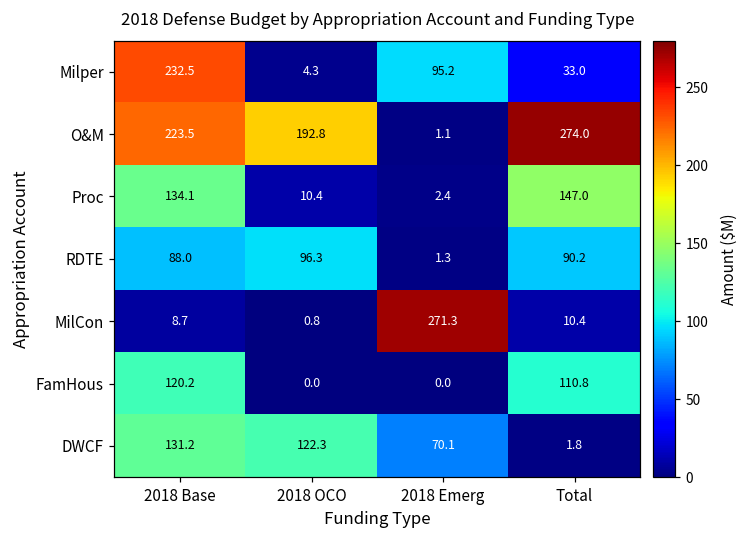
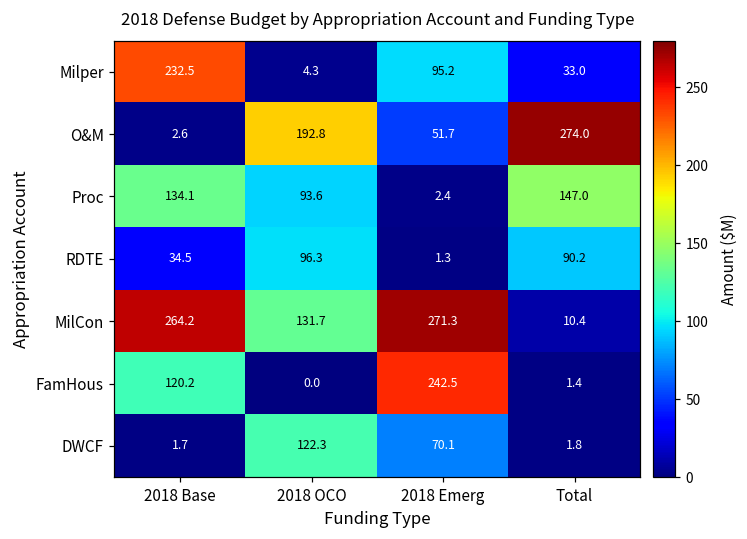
O&M, 2018 Base: 223.5 -> 2.6
O&M, 2018 Emerg: 1.1 -> 51.7
Proc, 2018 OCO: 10.4 -> 93.6
RDTE, 2018 Base: 88.0 -> 34.5
MilCon, 2018 Base: 8.7 -> 264.2
MilCon, 2018 OCO: 0.8 -> 131.7
FamHous, 2018 Emerg: 0.0 -> 242.5
FamHous, Total: 110.8 -> 1.4
DWCF, 2018 Base: 131.2 -> 1.7
